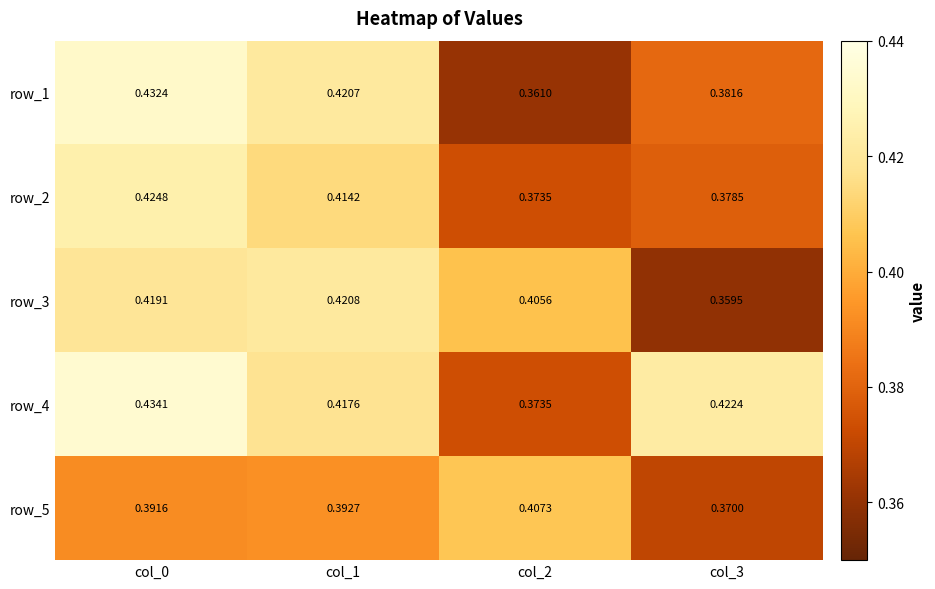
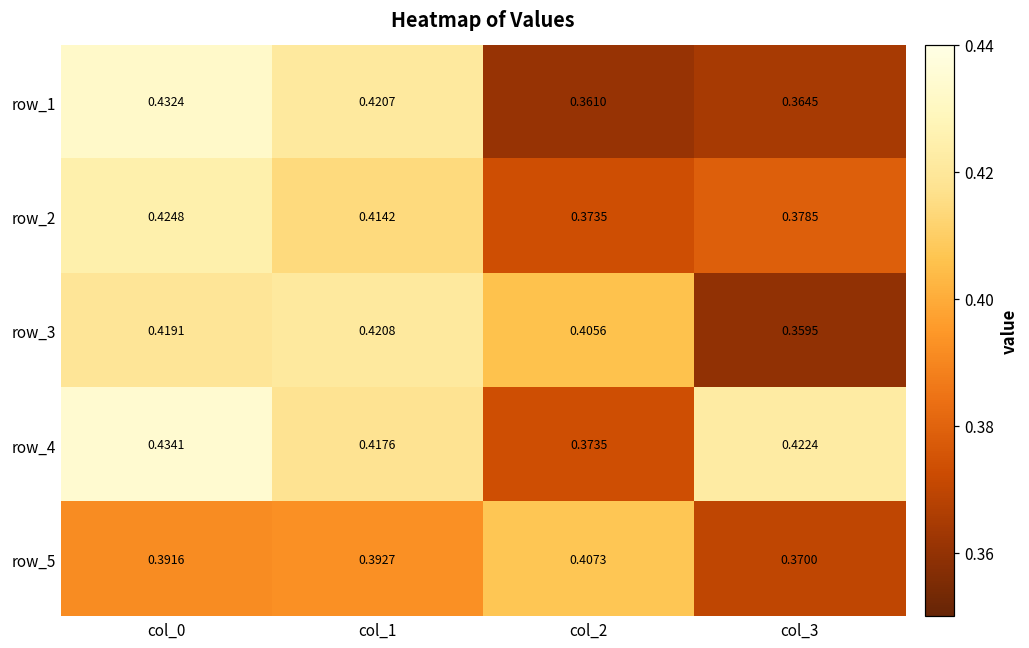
row_1, col_3: 0.3816 -> 0.3645
